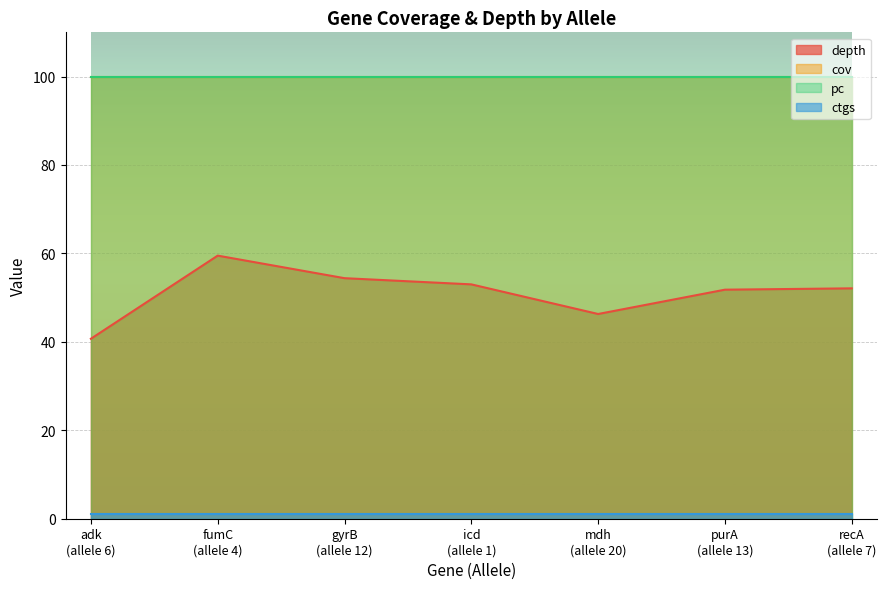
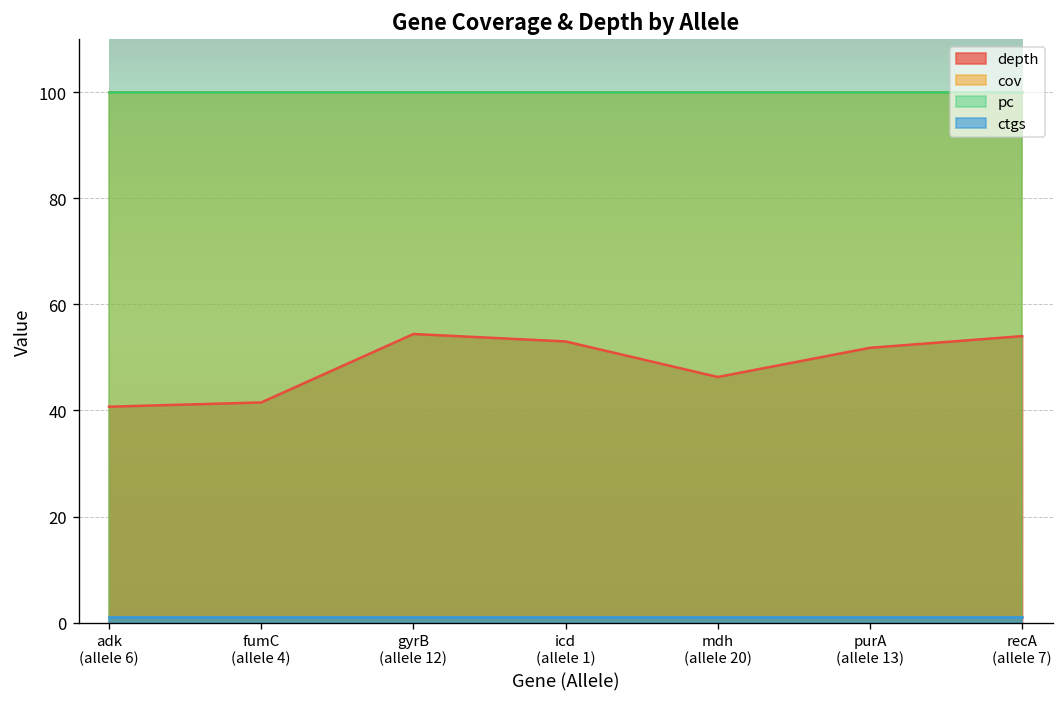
depth, fumC (allele 4): 60 -> 42
depth, recA (allele 7): 52 -> 54
